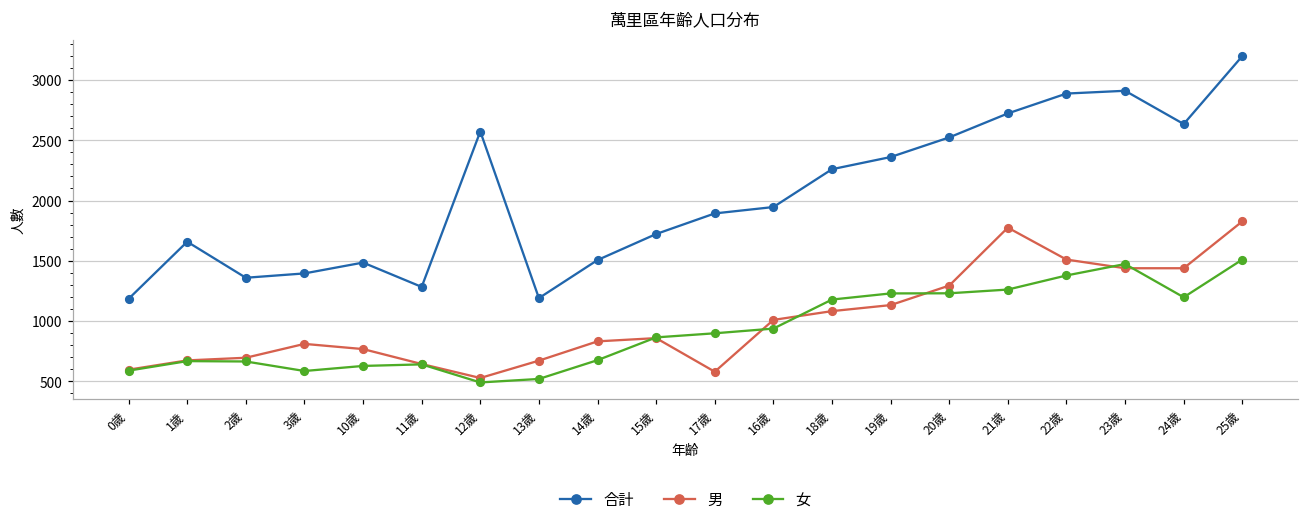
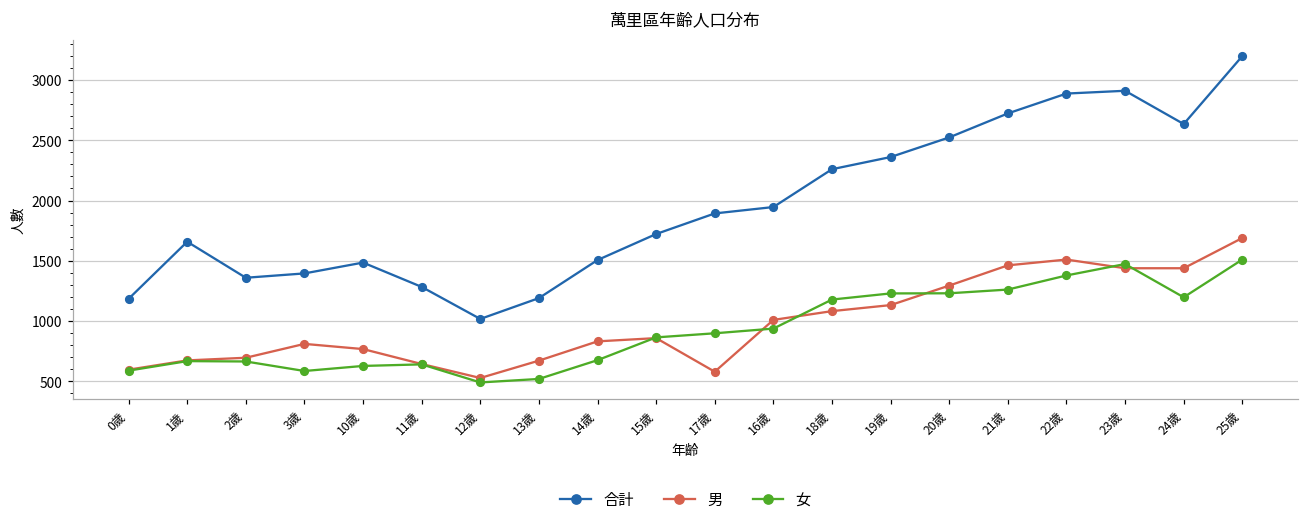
合計, 12歲: 2570 -> 1020
男, 21歲: 1780 -> 1460
男, 25歲: 1830 -> 1690
